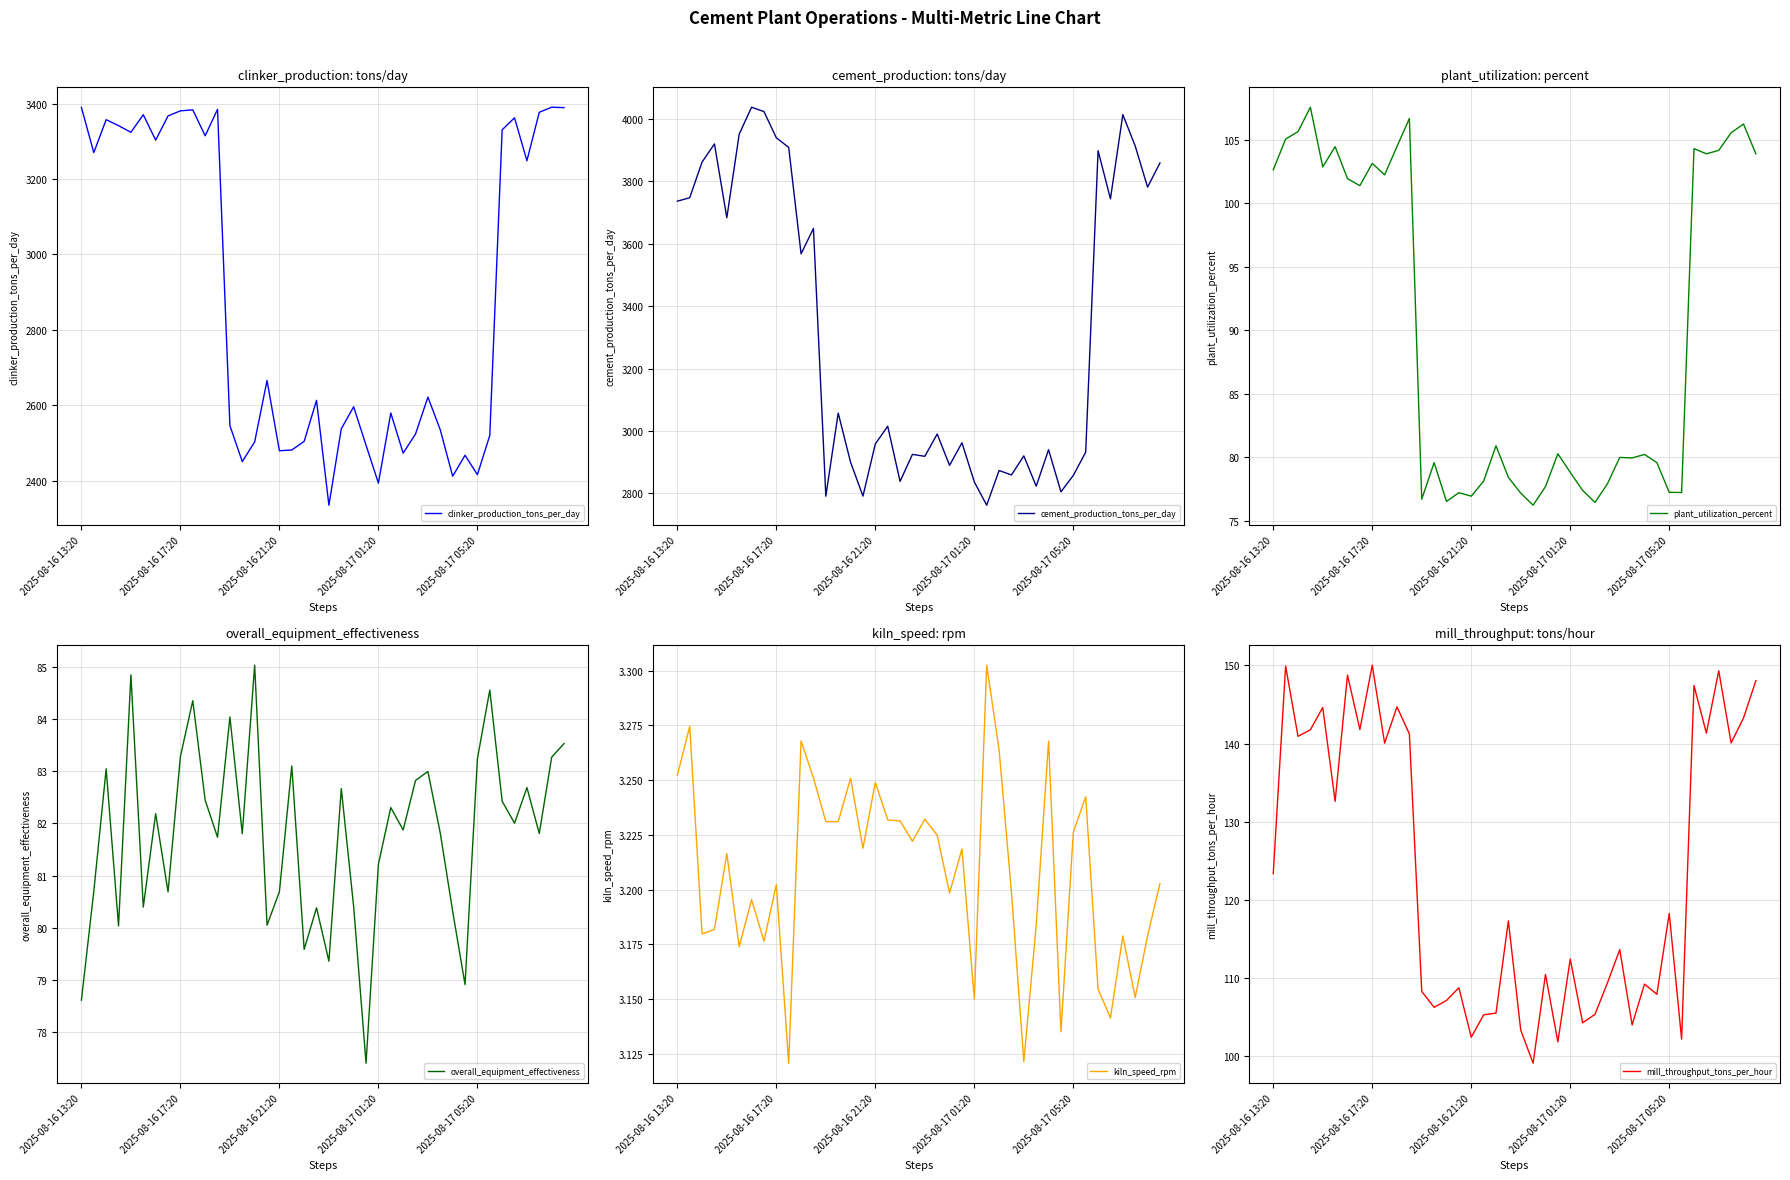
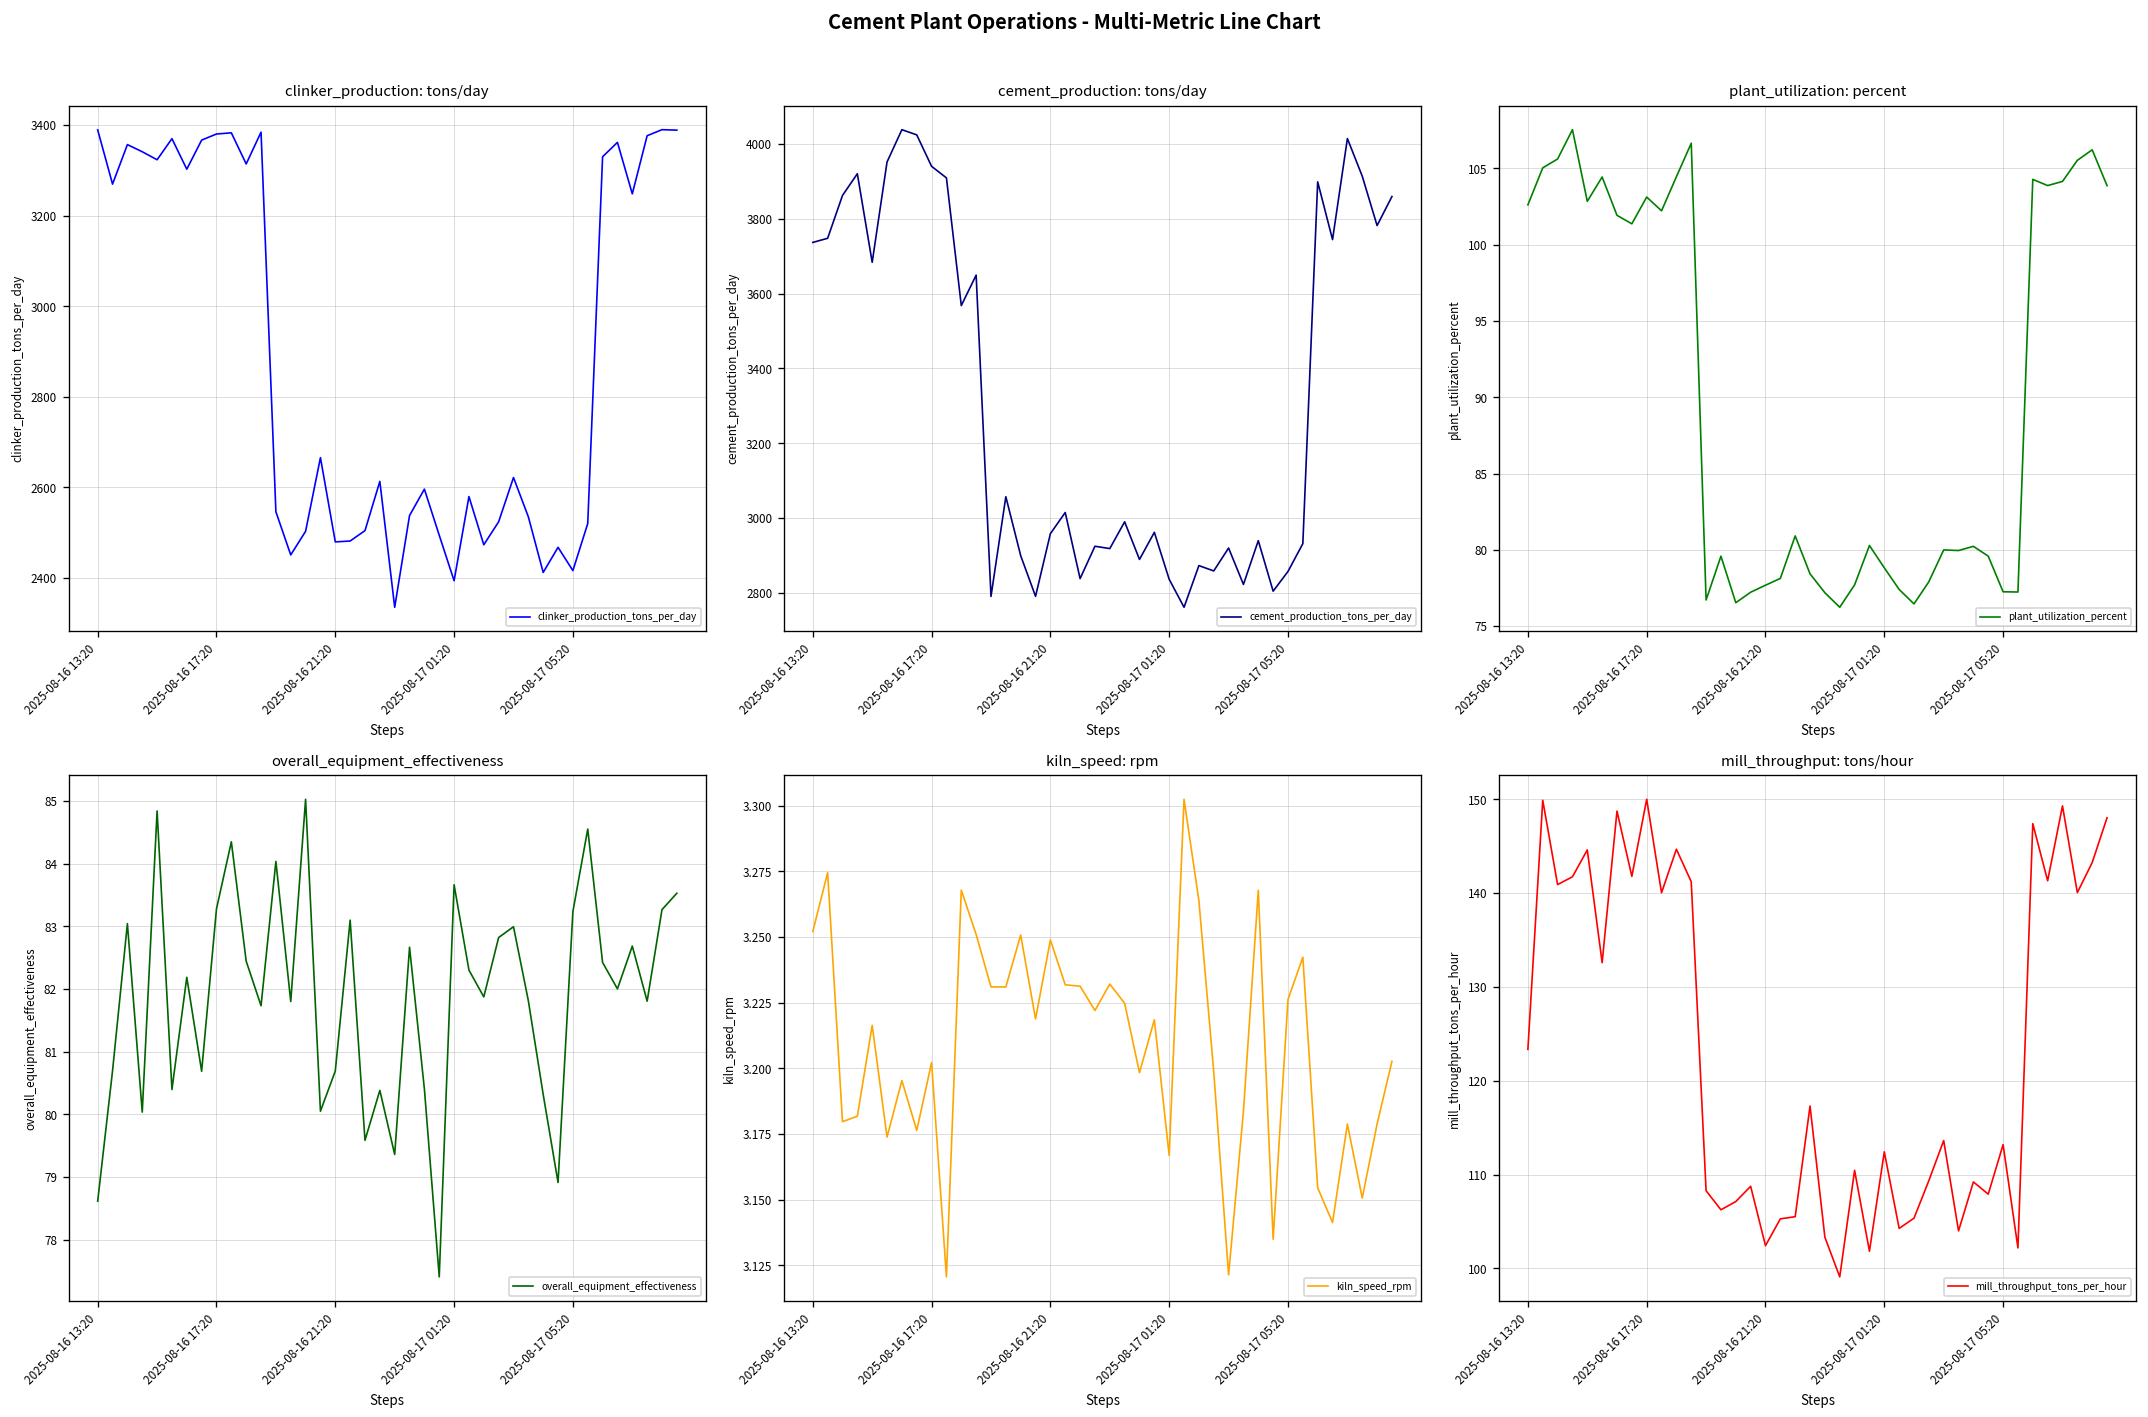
plant_utilization: percent, 2025-08-16 21:20: 77.0 -> 77.7
overall_equipment_effectiveness, 2025-08-17 01:20: 81.2 -> 83.7
kiln_speed: rpm, 2025-08-17 01:20: 3.150 -> 3.167
mill_throughput: tons/hour, 2025-08-17 05:20: 118 -> 113
